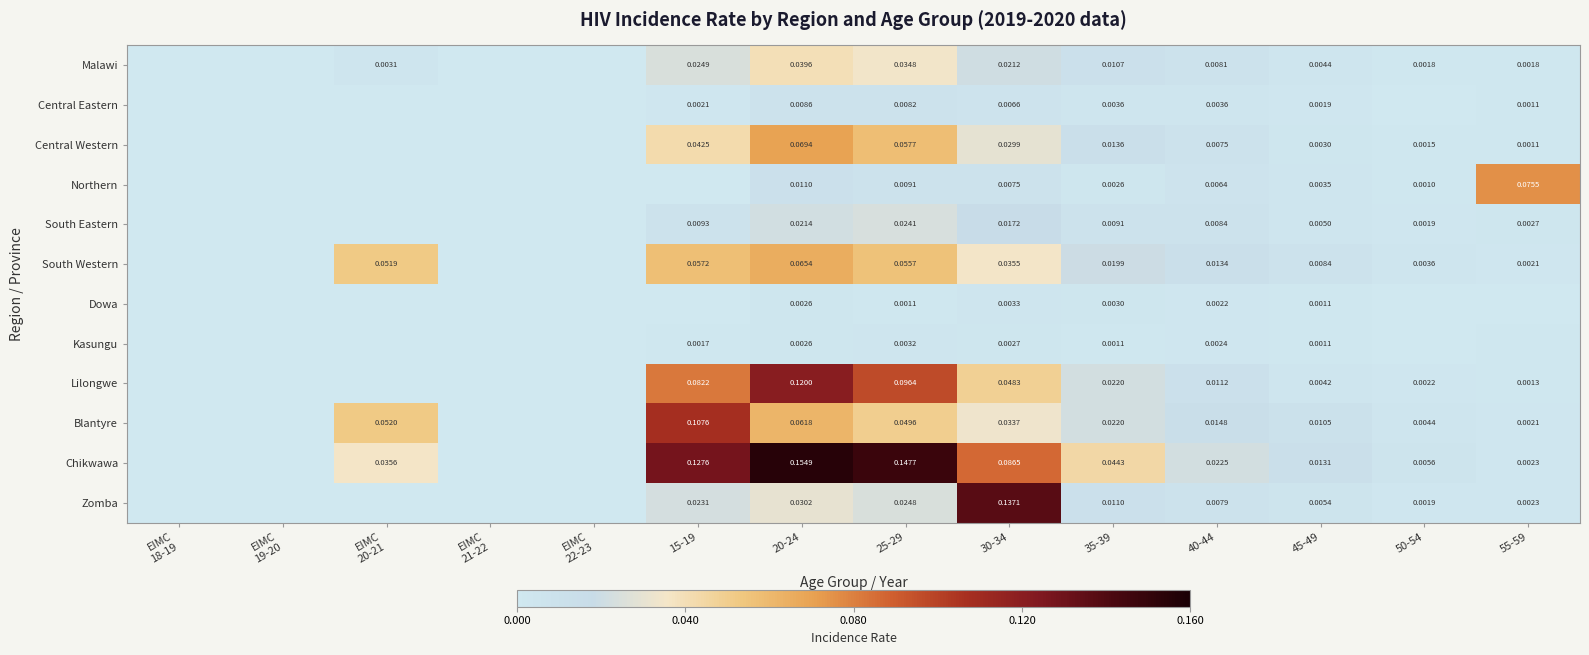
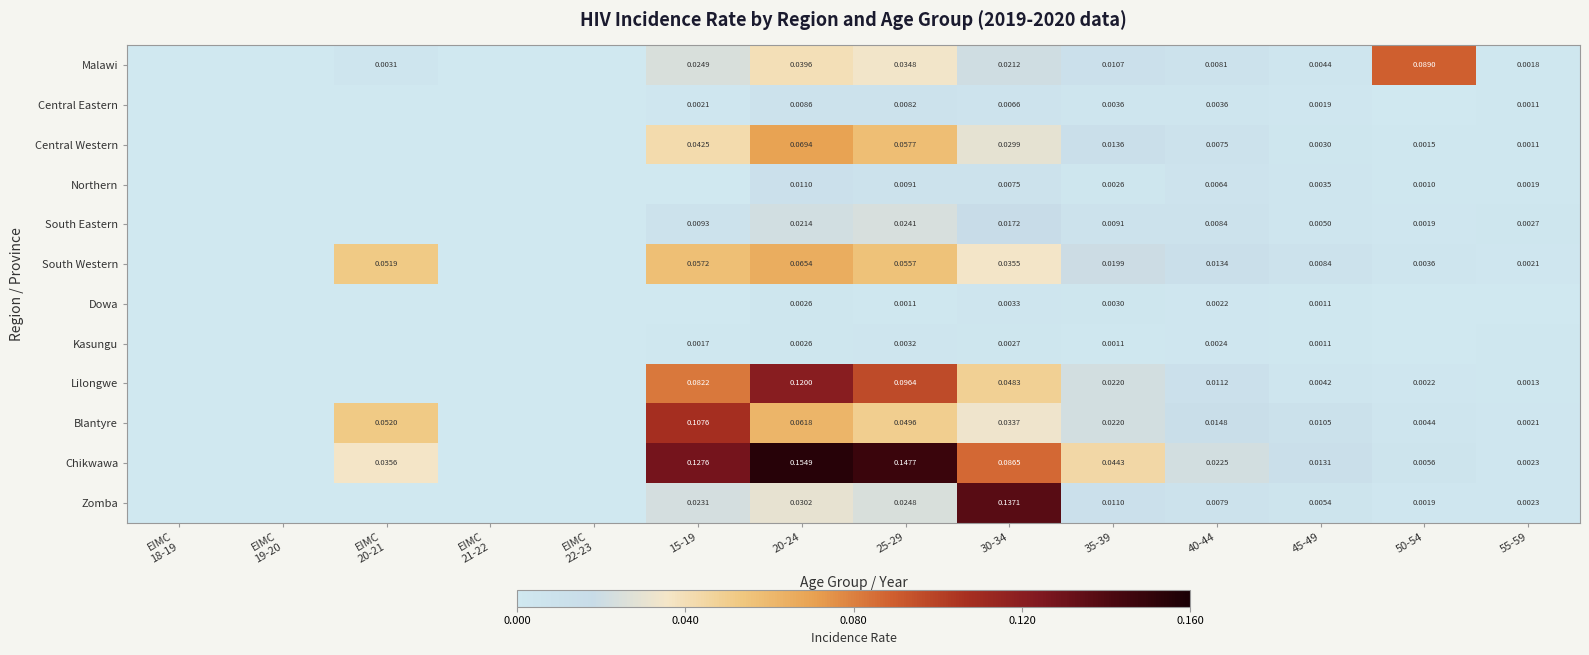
Malawi, 50-54: 0.0018 -> 0.0890
Northern, 55-59: 0.0755 -> 0.0019
